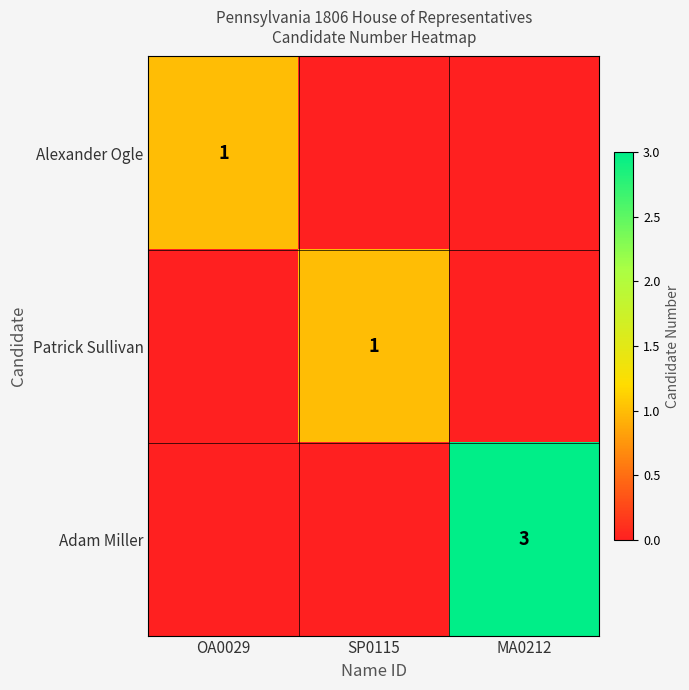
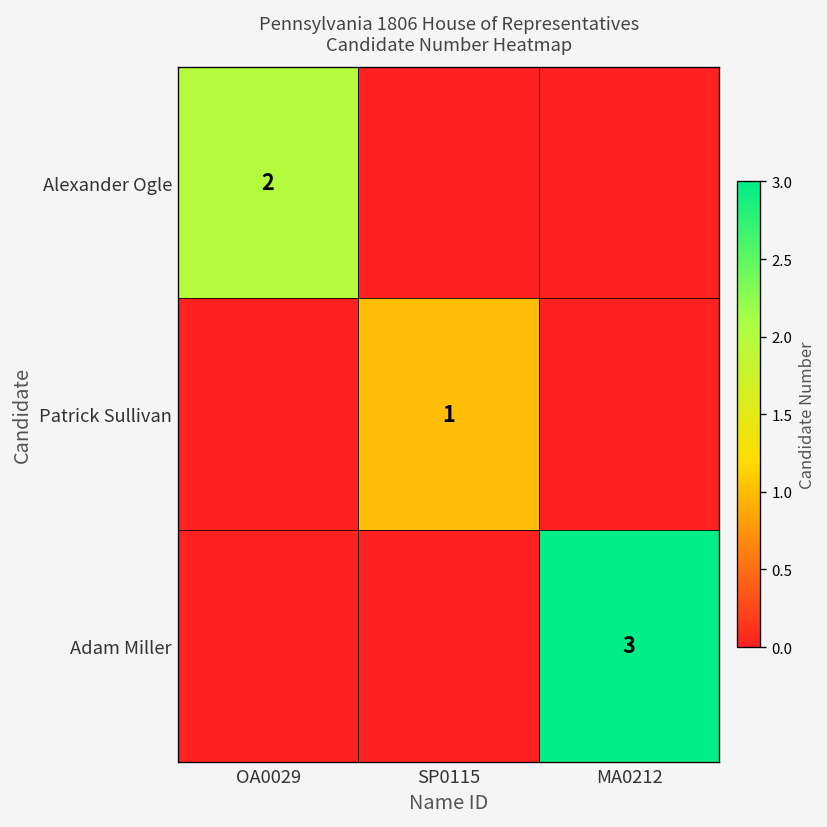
Alexander Ogle, OA0029: 1 -> 2
